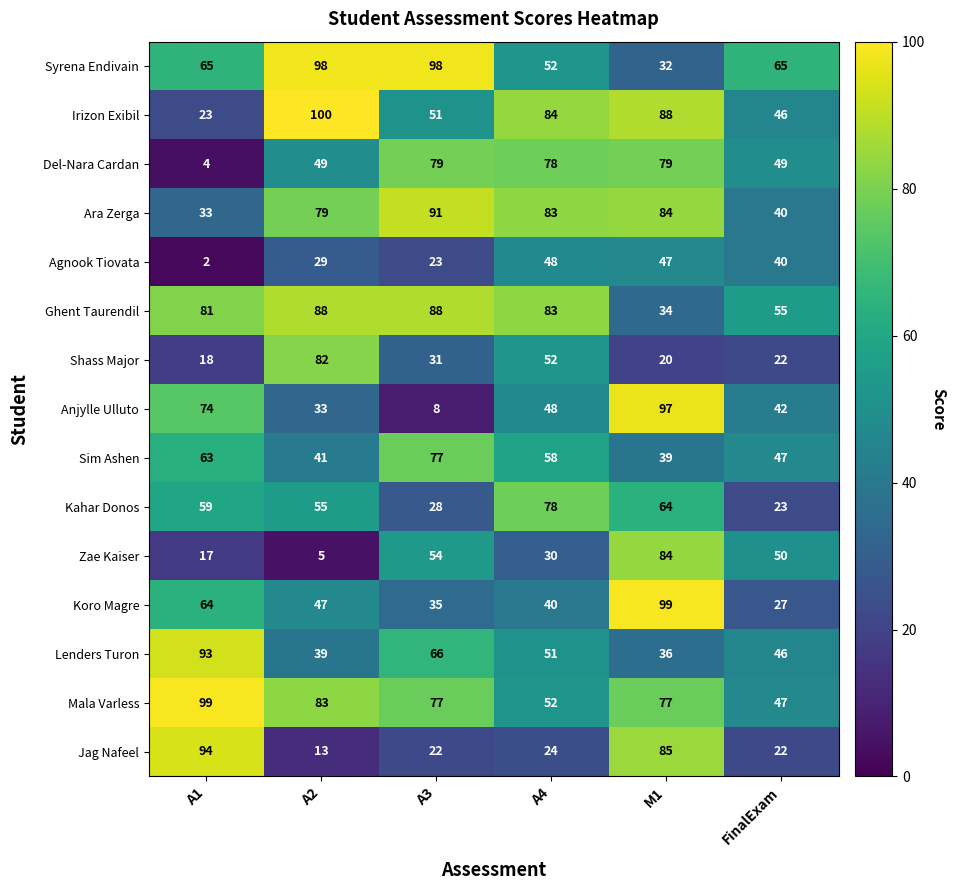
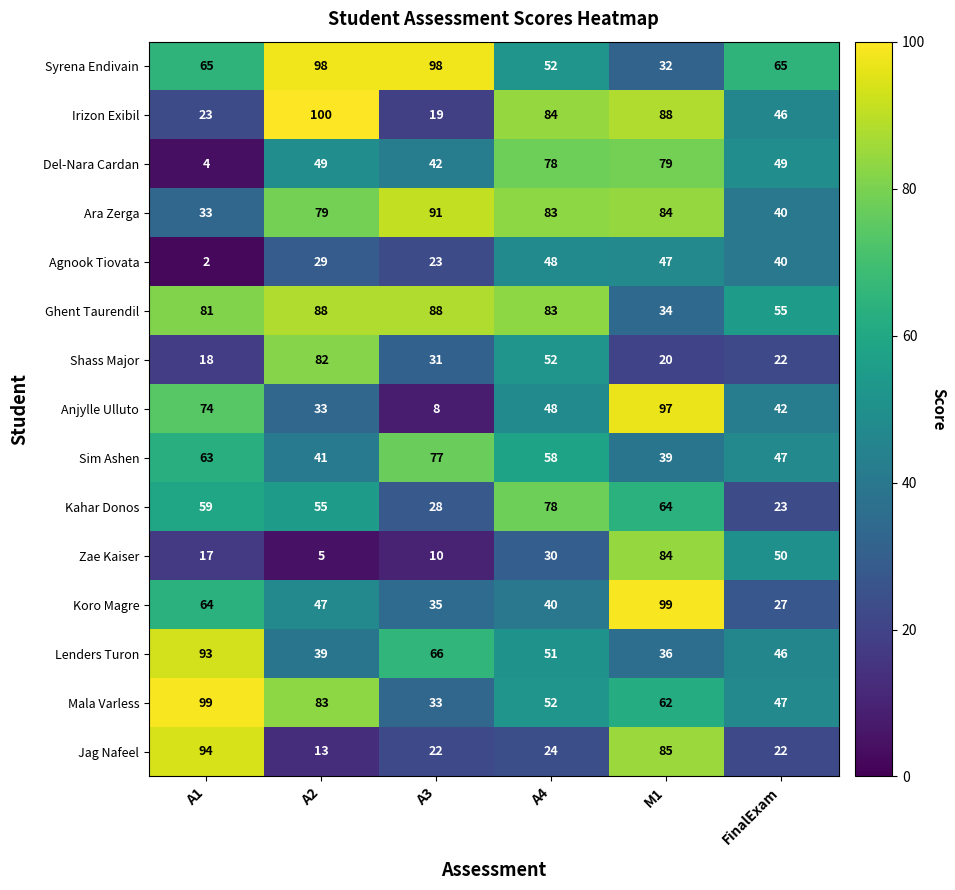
Irizon Exibil, A3: 51 -> 19
Del-Nara Cardan, A3: 79 -> 42
Zae Kaiser, A3: 54 -> 10
Mala Varless, A3: 77 -> 33
Mala Varless, M1: 77 -> 62
